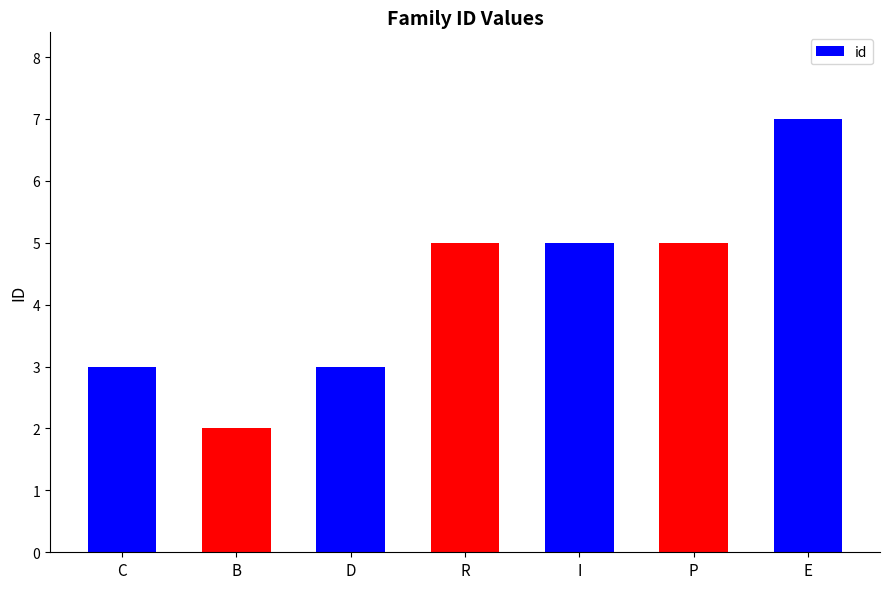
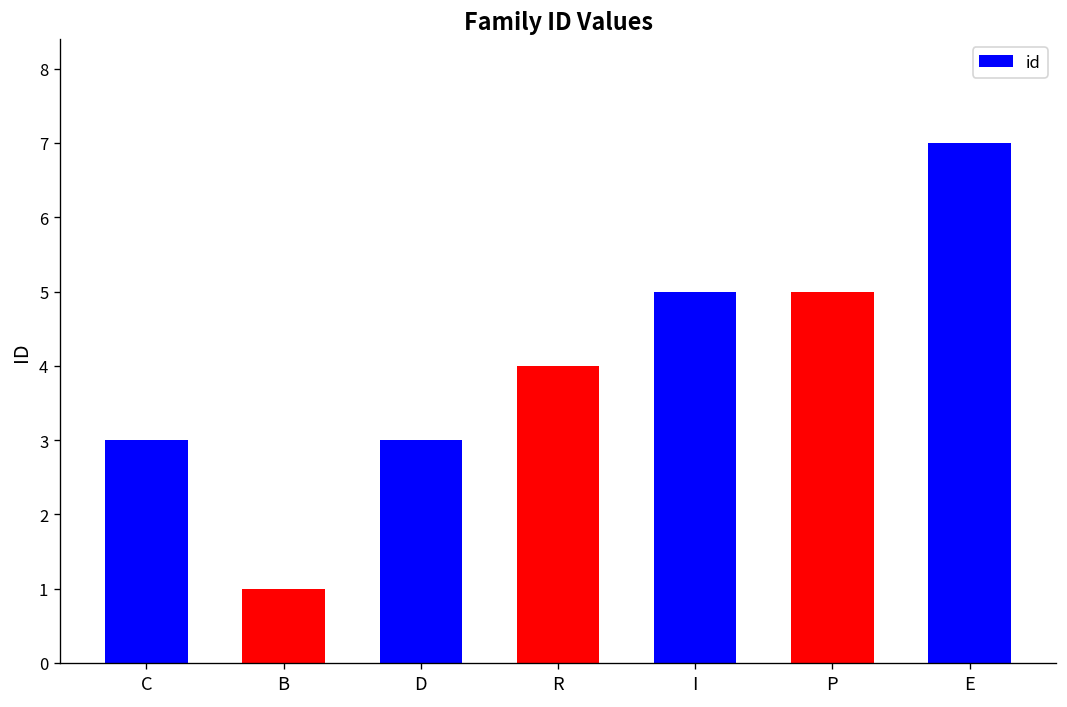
B: 2 -> 1
R: 5 -> 4
